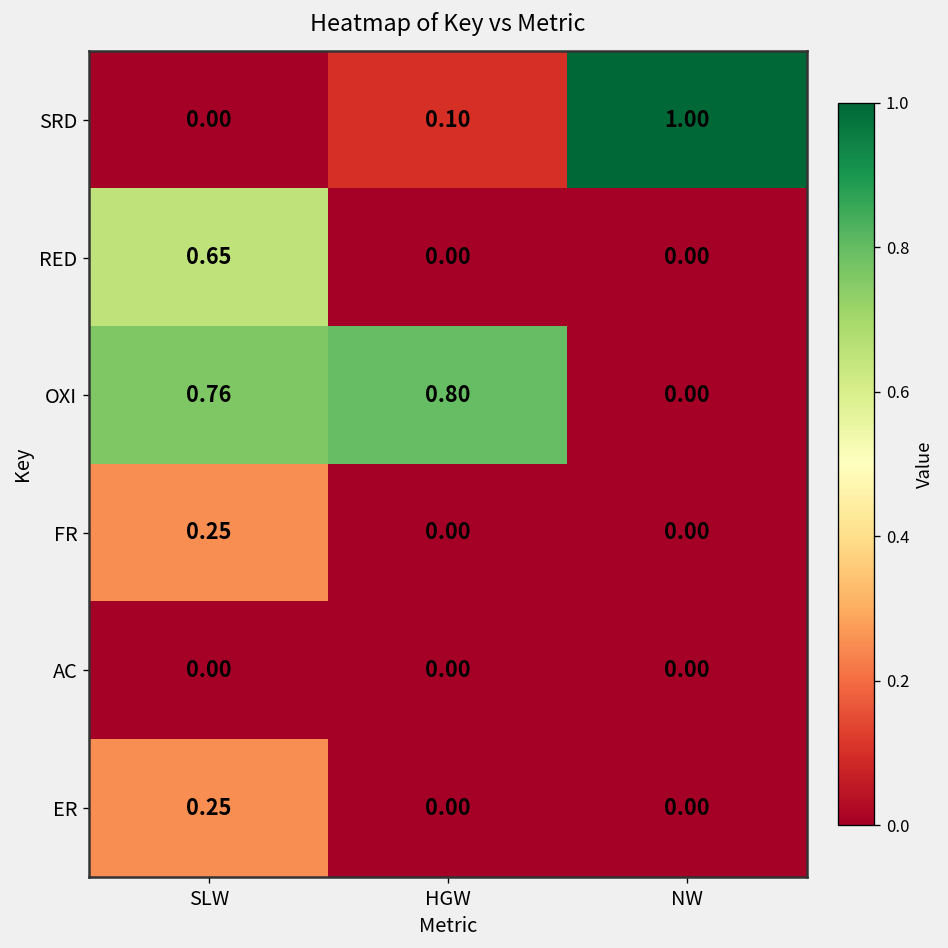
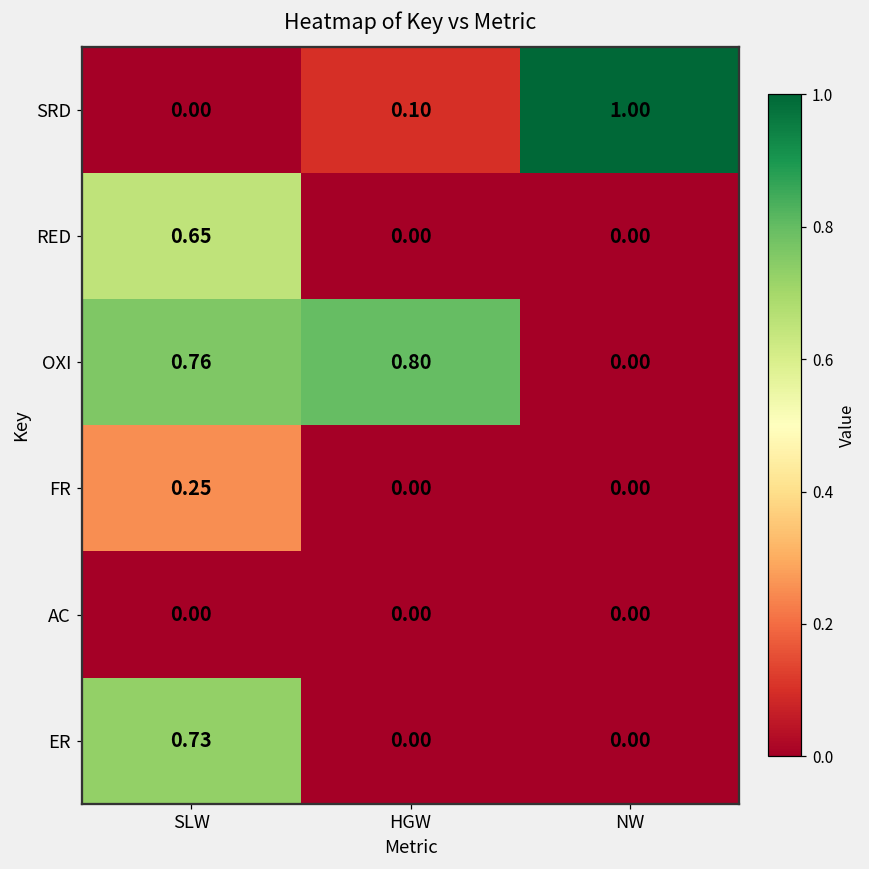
ER, SLW: 0.25 -> 0.73
